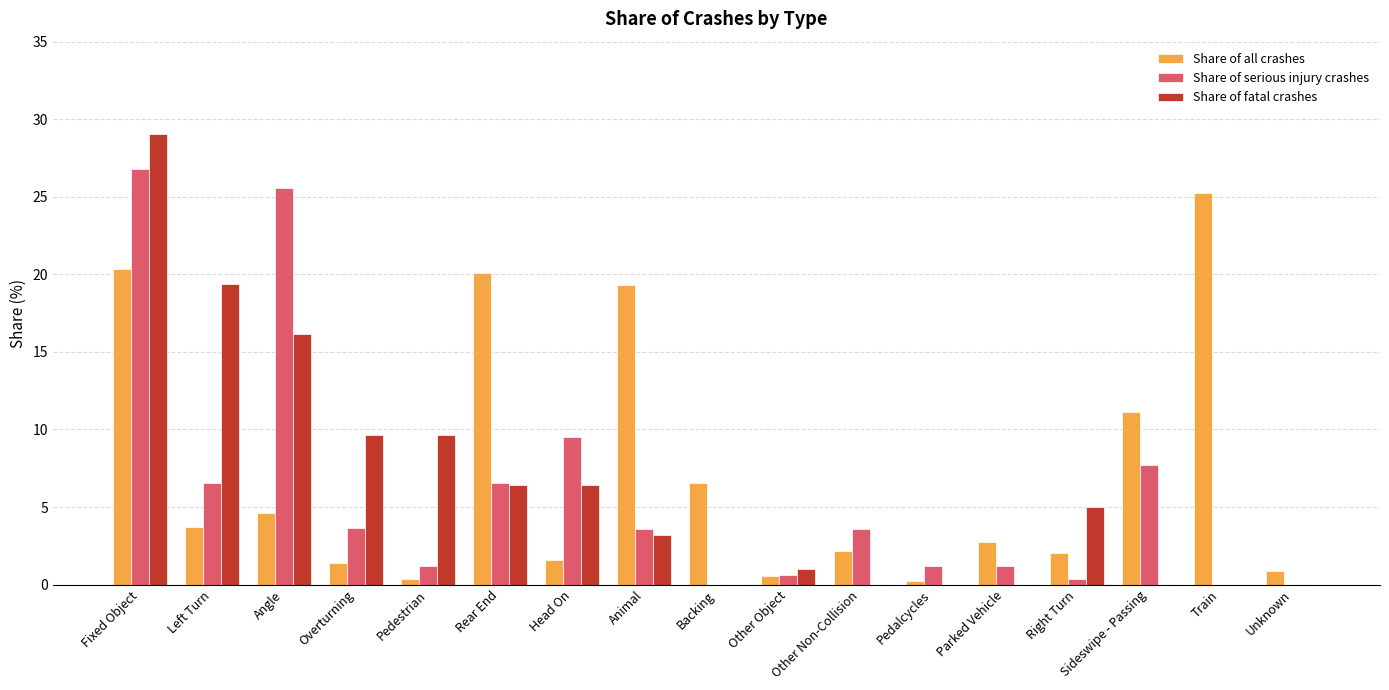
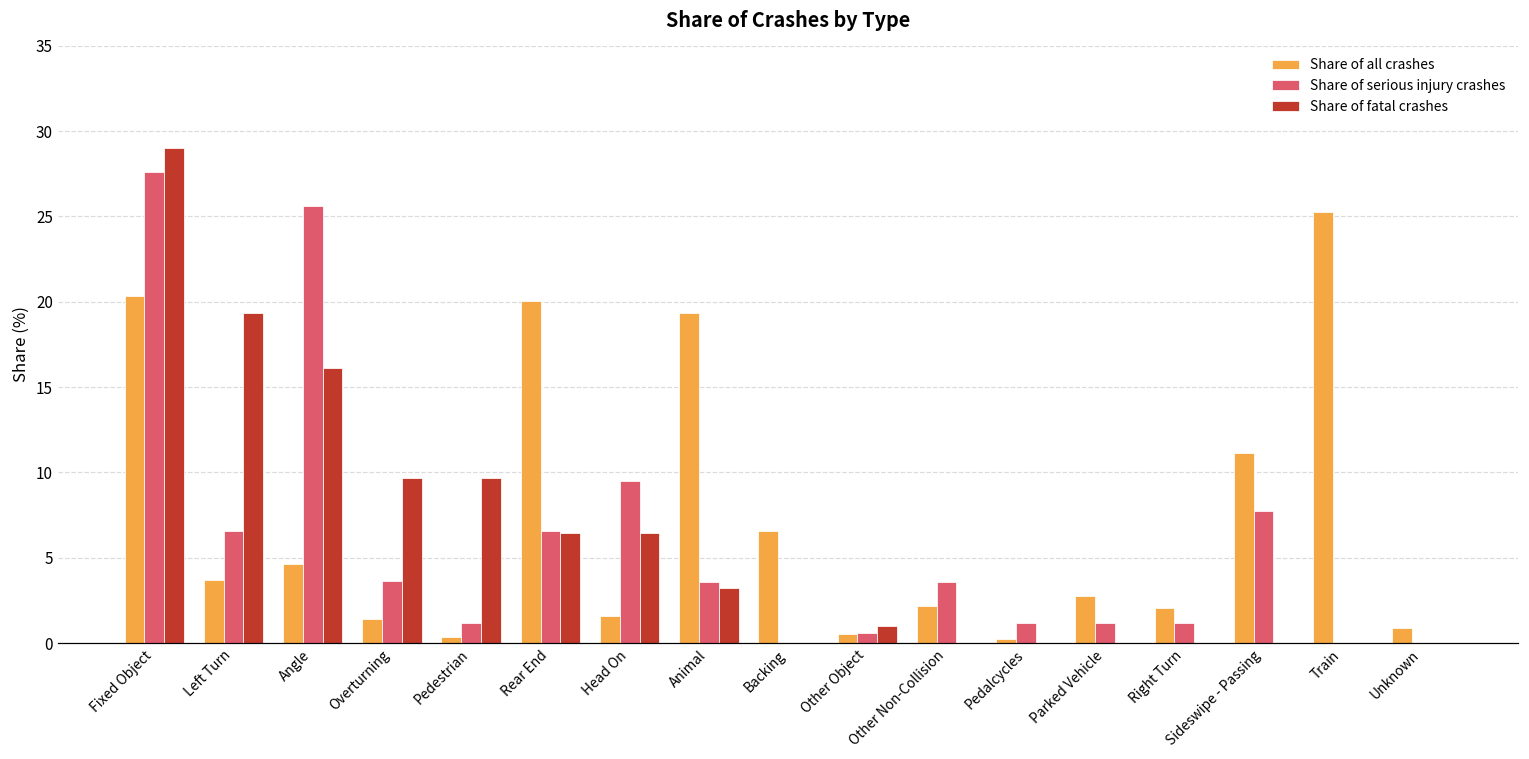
Share of serious injury crashes, Fixed Object: 26.8 -> 27.6
Share of serious injury crashes, Right Turn: 0.4 -> 1.2
Share of fatal crashes, Right Turn: 5 -> 0
